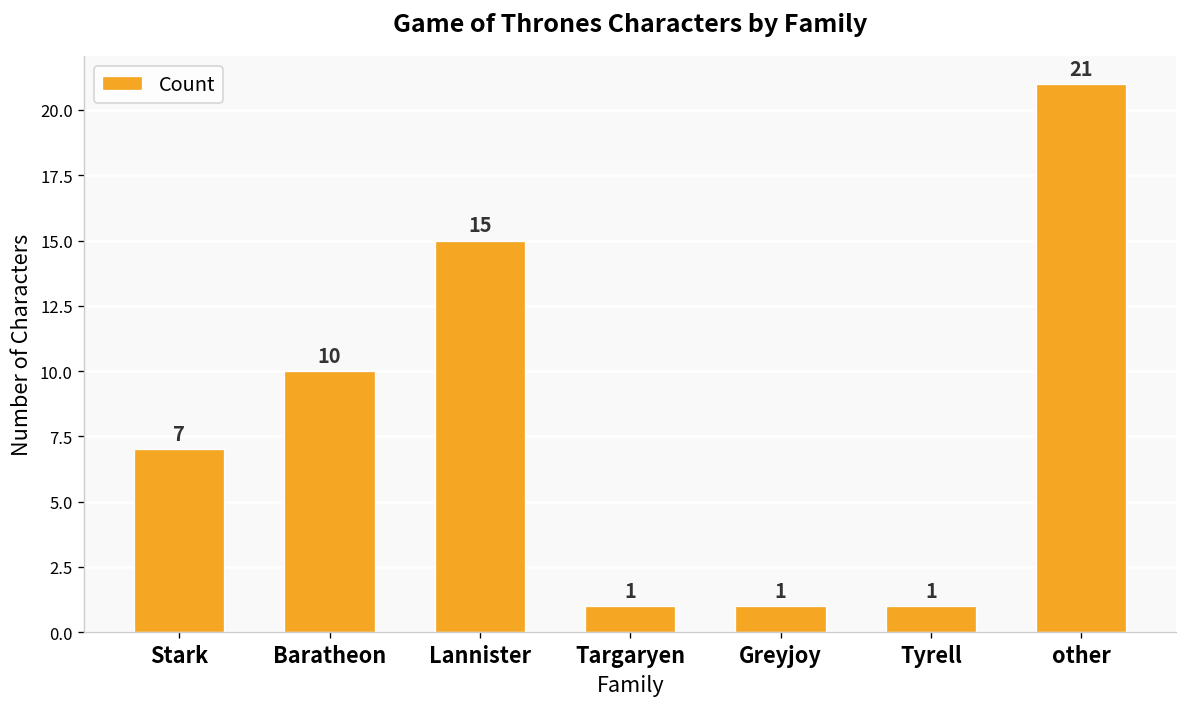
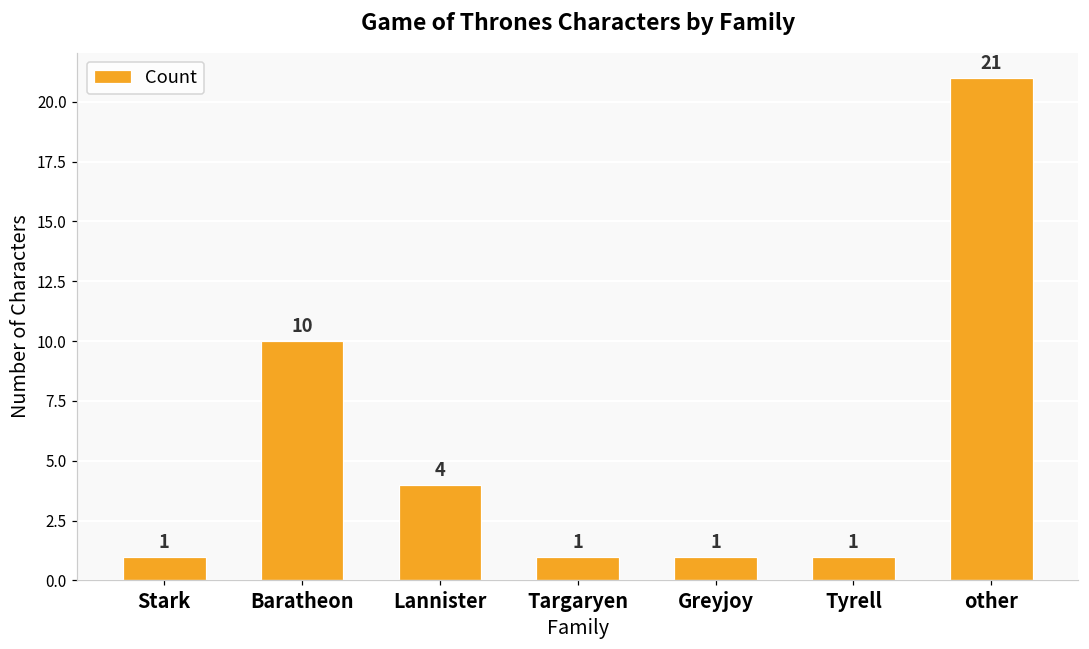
Stark: 7 -> 1
Lannister: 15 -> 4
